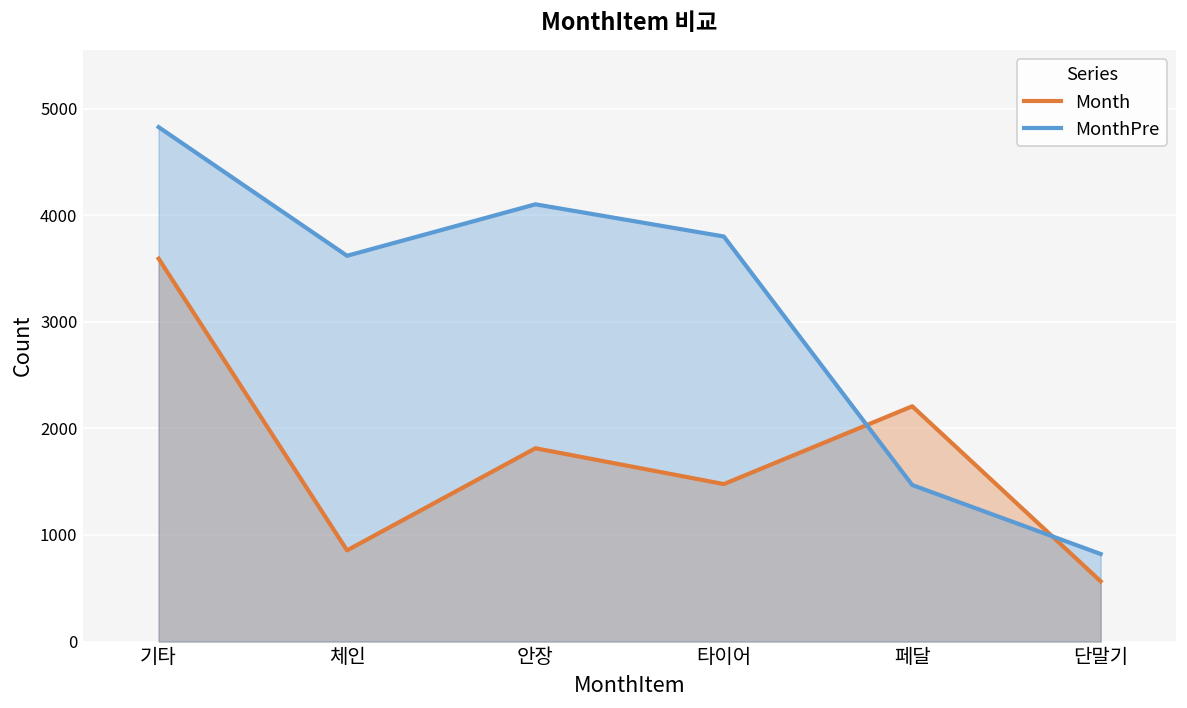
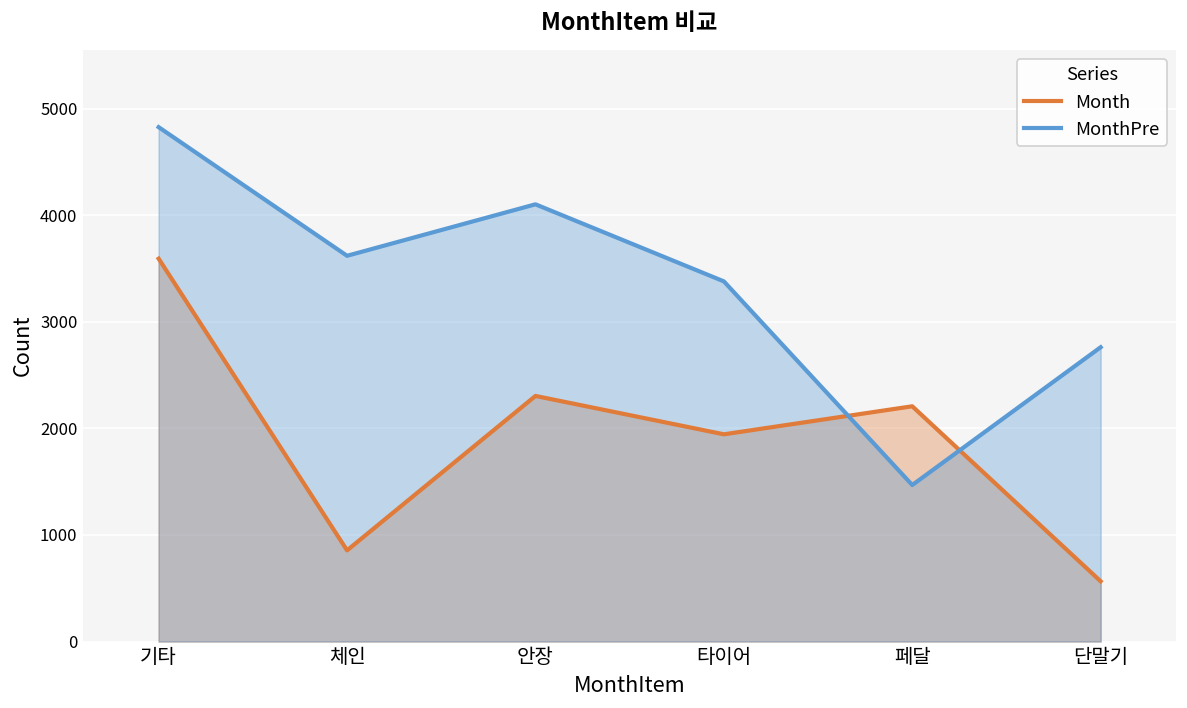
Month, 안장: 1800 -> 2300
Month, 타이어: 1500 -> 1900
MonthPre, 타이어: 3800 -> 3400
MonthPre, 단말기: 800 -> 2800
